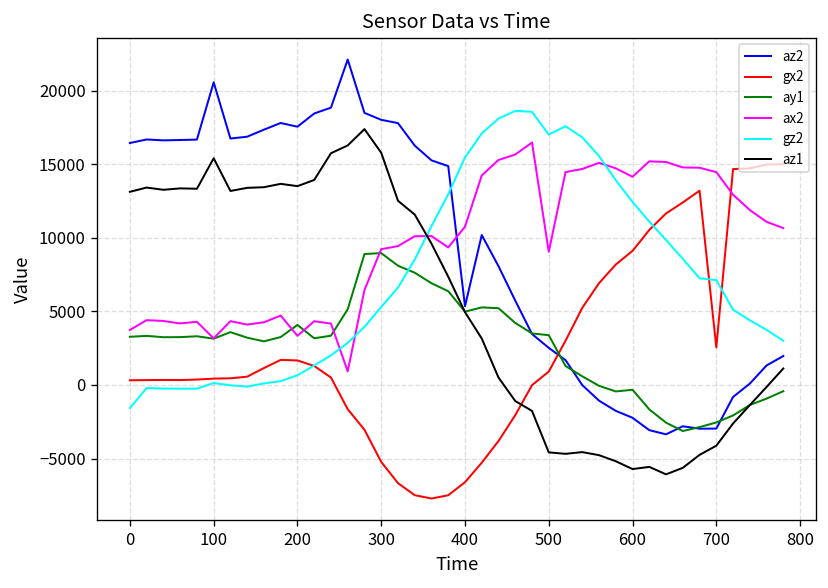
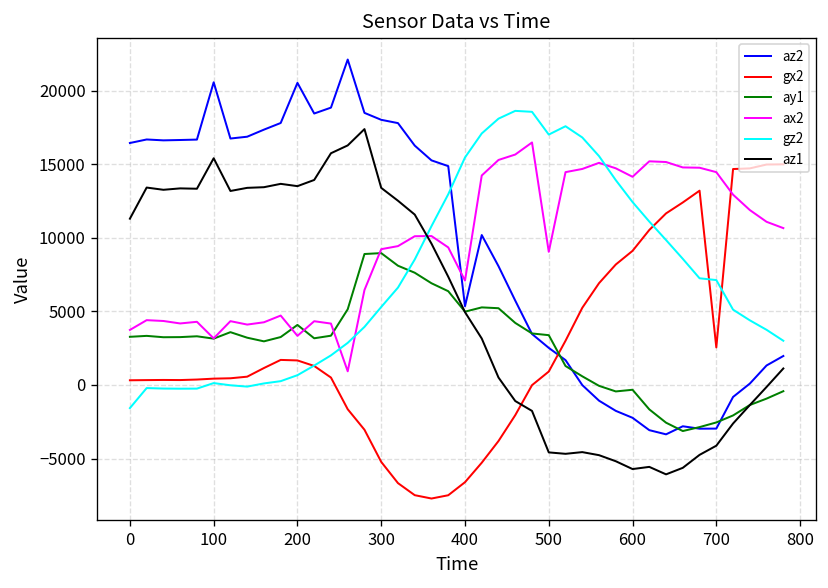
az1, 0: 13100 -> 11300
az2, 200: 17600 -> 20500
az1, 300: 15800 -> 13400
ax2, 400: 10800 -> 7100
